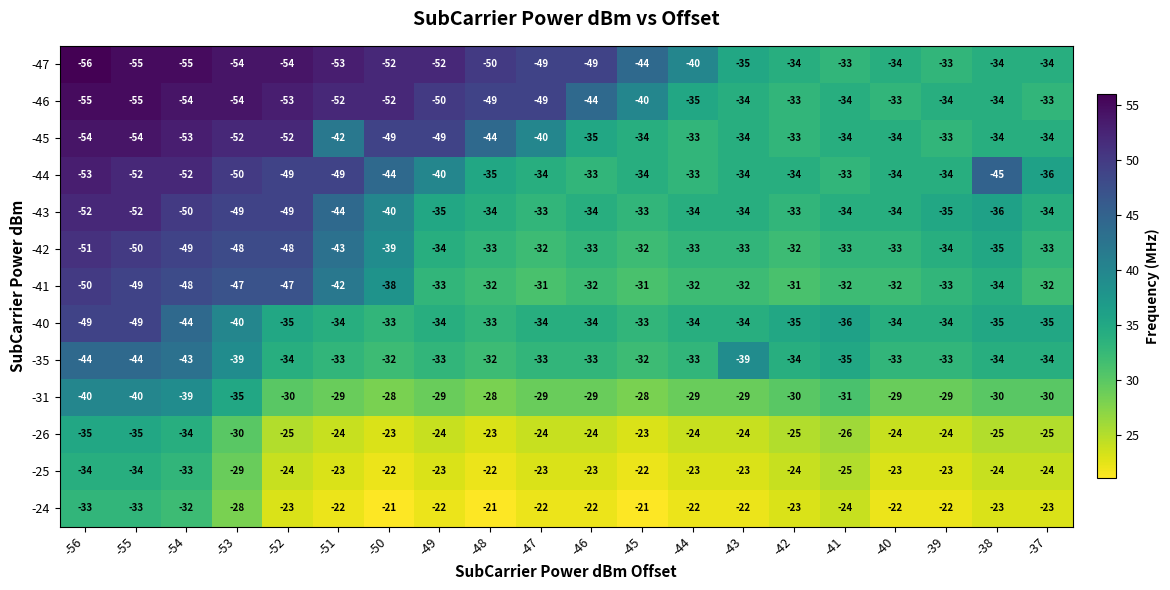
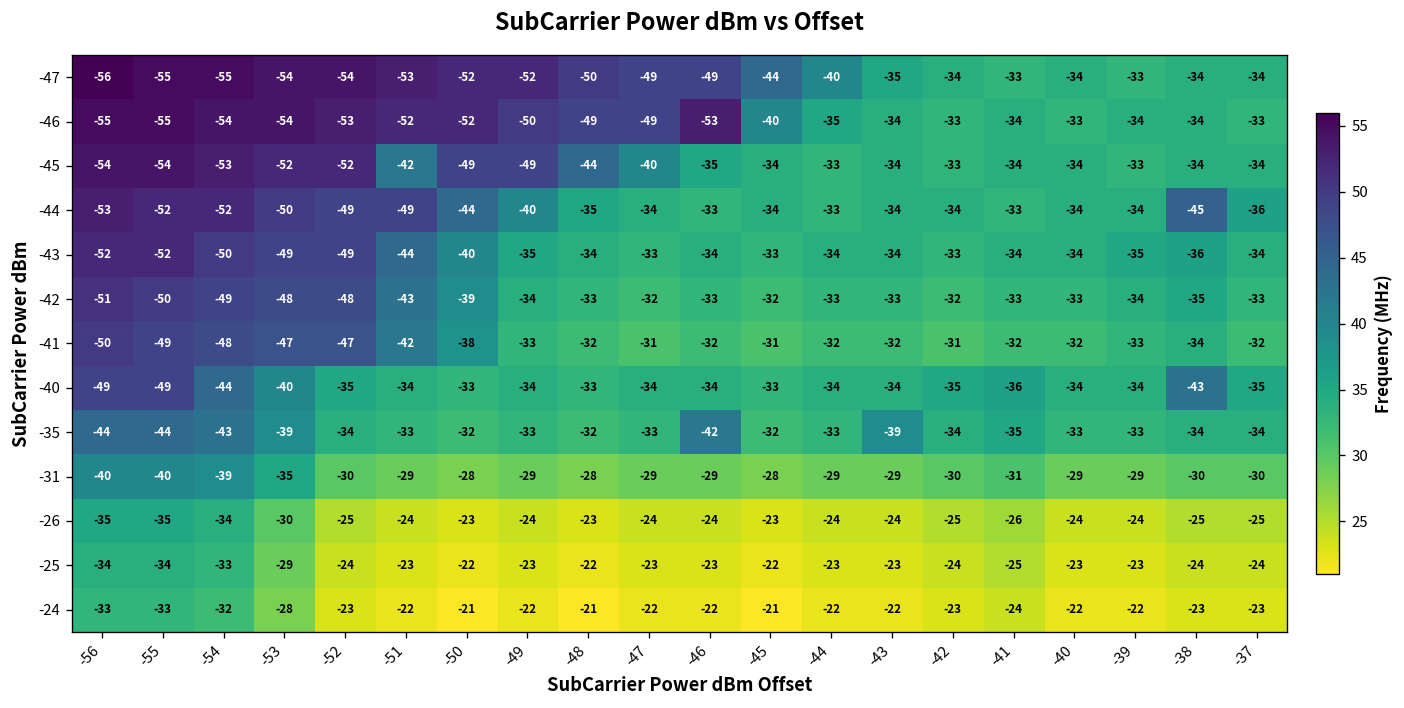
-46, -46: -44 -> -53
-40, -38: -35 -> -43
-35, -46: -33 -> -42
